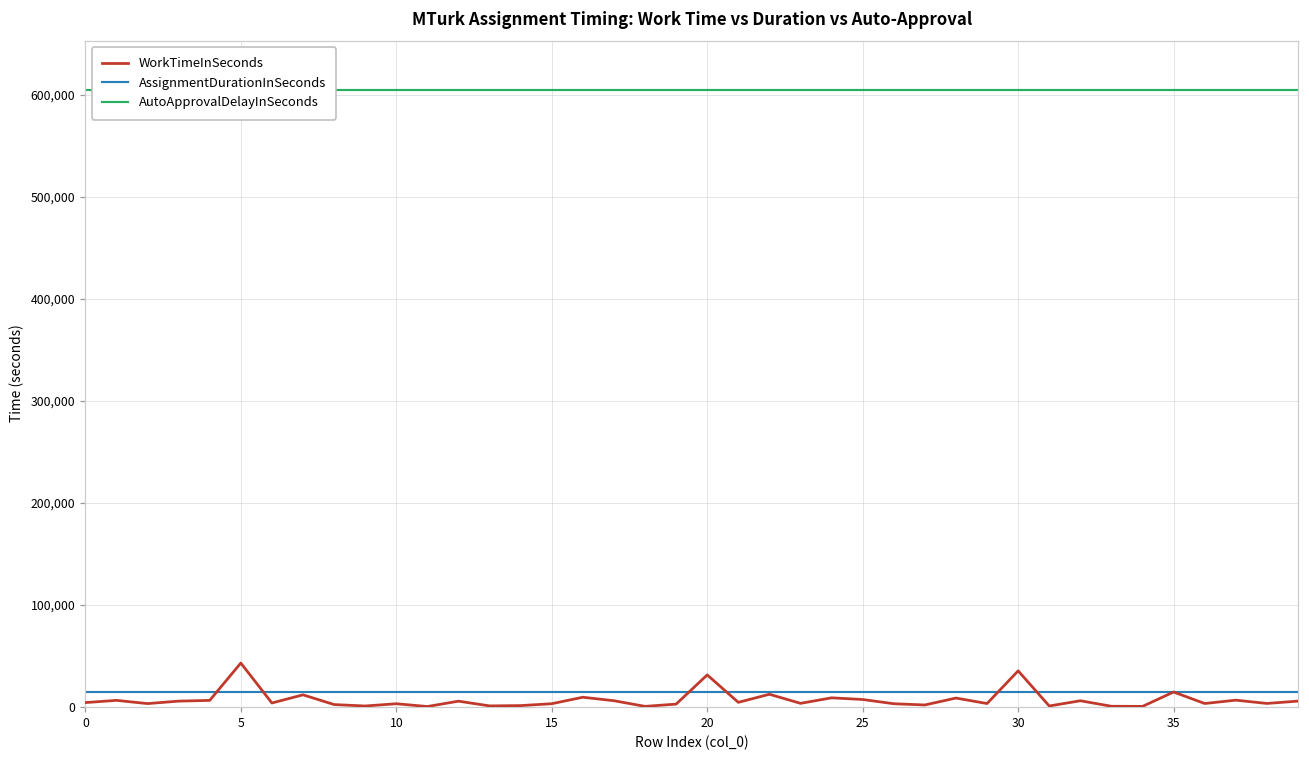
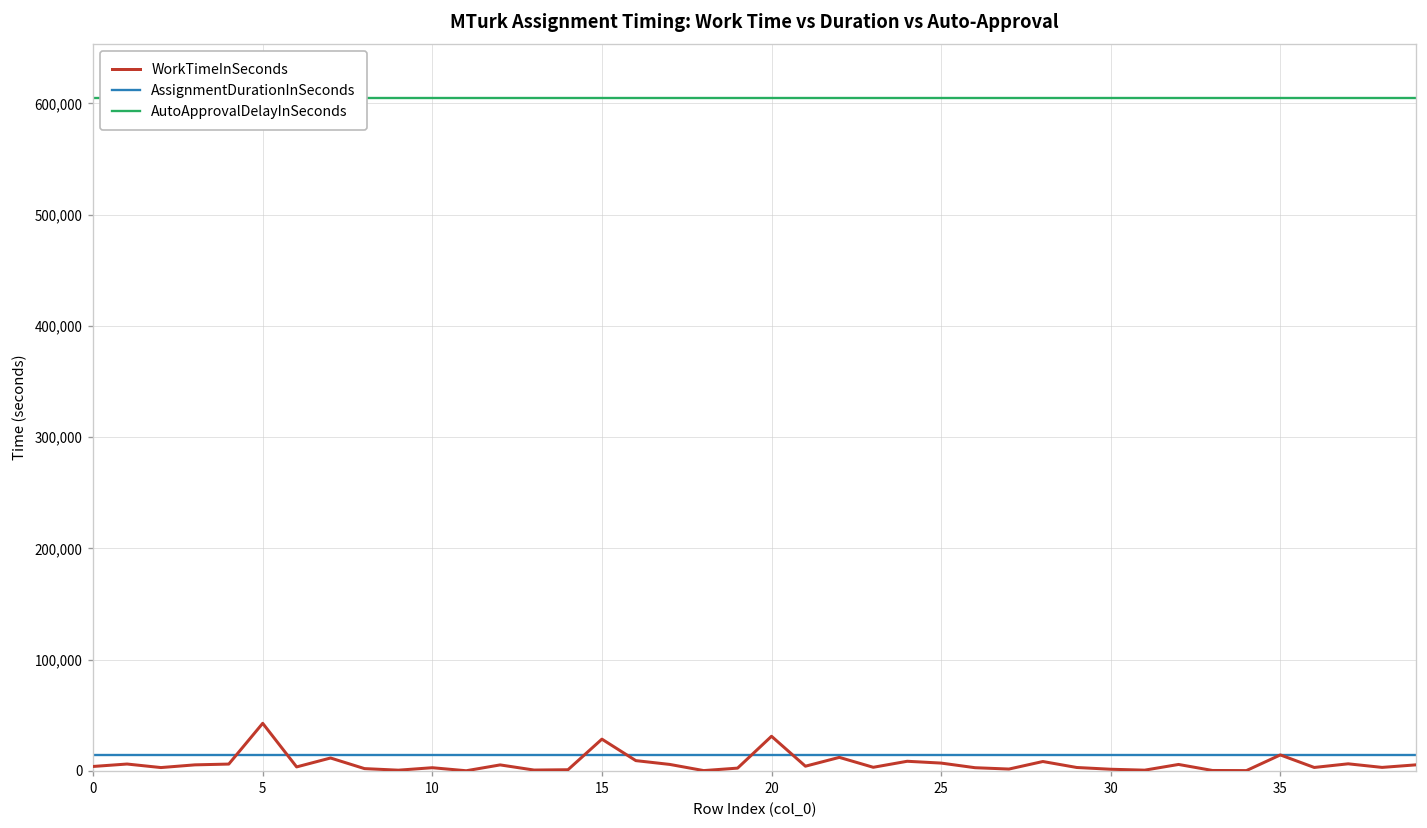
WorkTimeInSeconds, 15: 0 -> 30,000
WorkTimeInSeconds, 30: 40,000 -> 0
